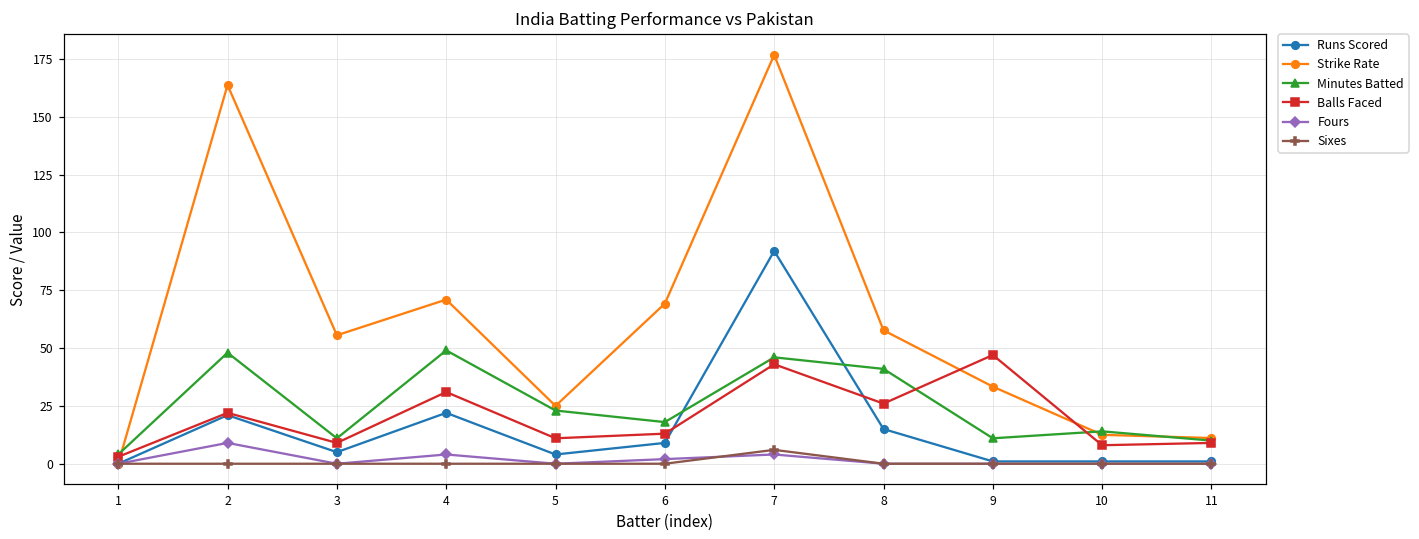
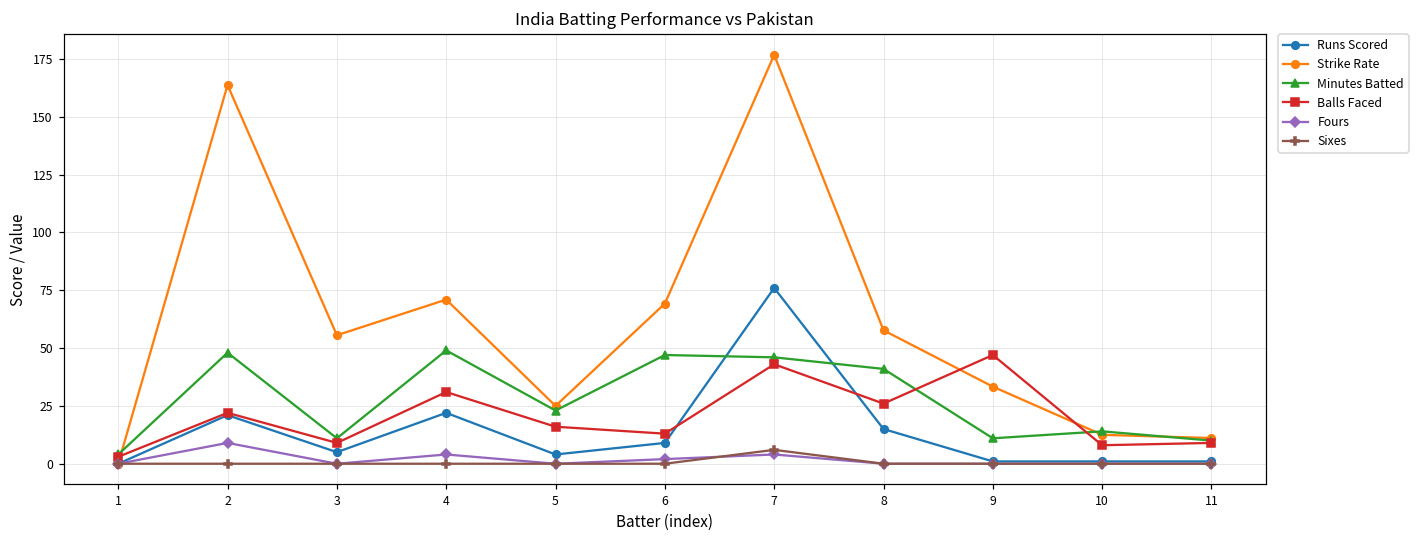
Balls Faced, 5: 11 -> 16
Minutes Batted, 6: 18 -> 47
Runs Scored, 7: 92 -> 76
